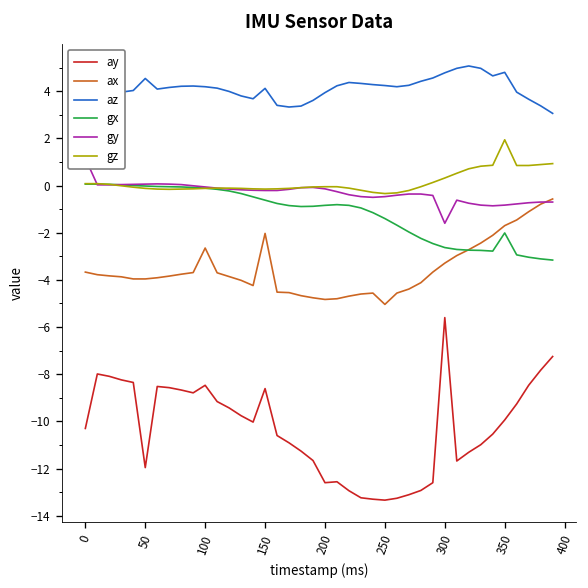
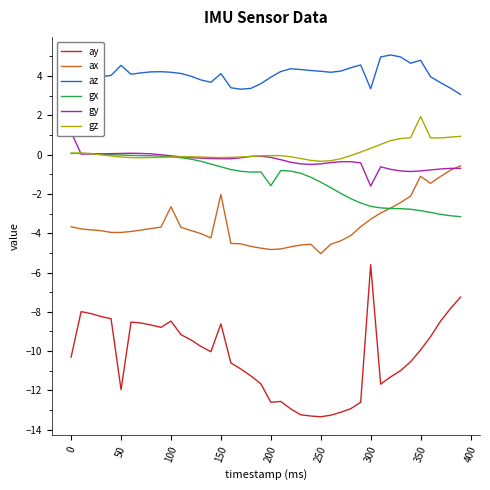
gx, 200: -0.8 -> -1.6
az, 300: 4.8 -> 3.4
ax, 350: -1.7 -> -1.1
gx, 350: -2.0 -> -2.9
